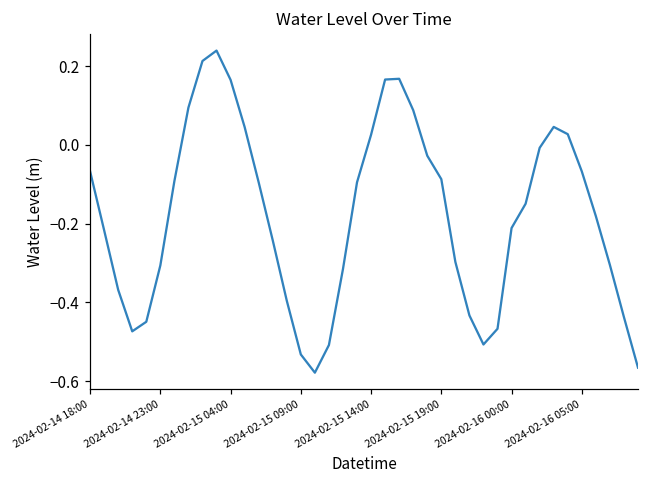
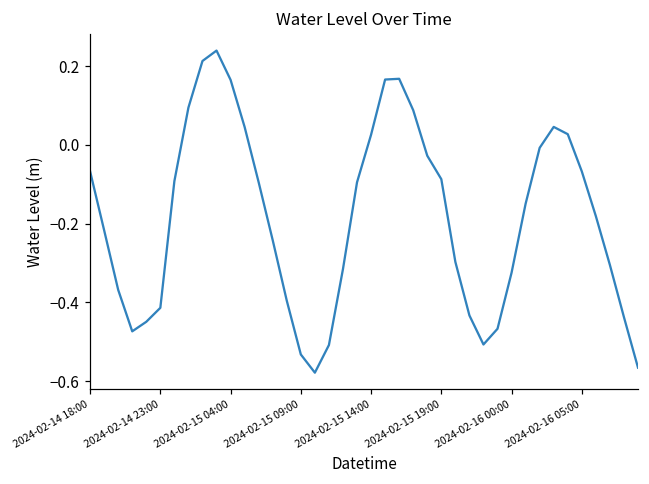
2024-02-14 23:00: -0.31 -> -0.41
2024-02-16 00:00: -0.21 -> -0.32
